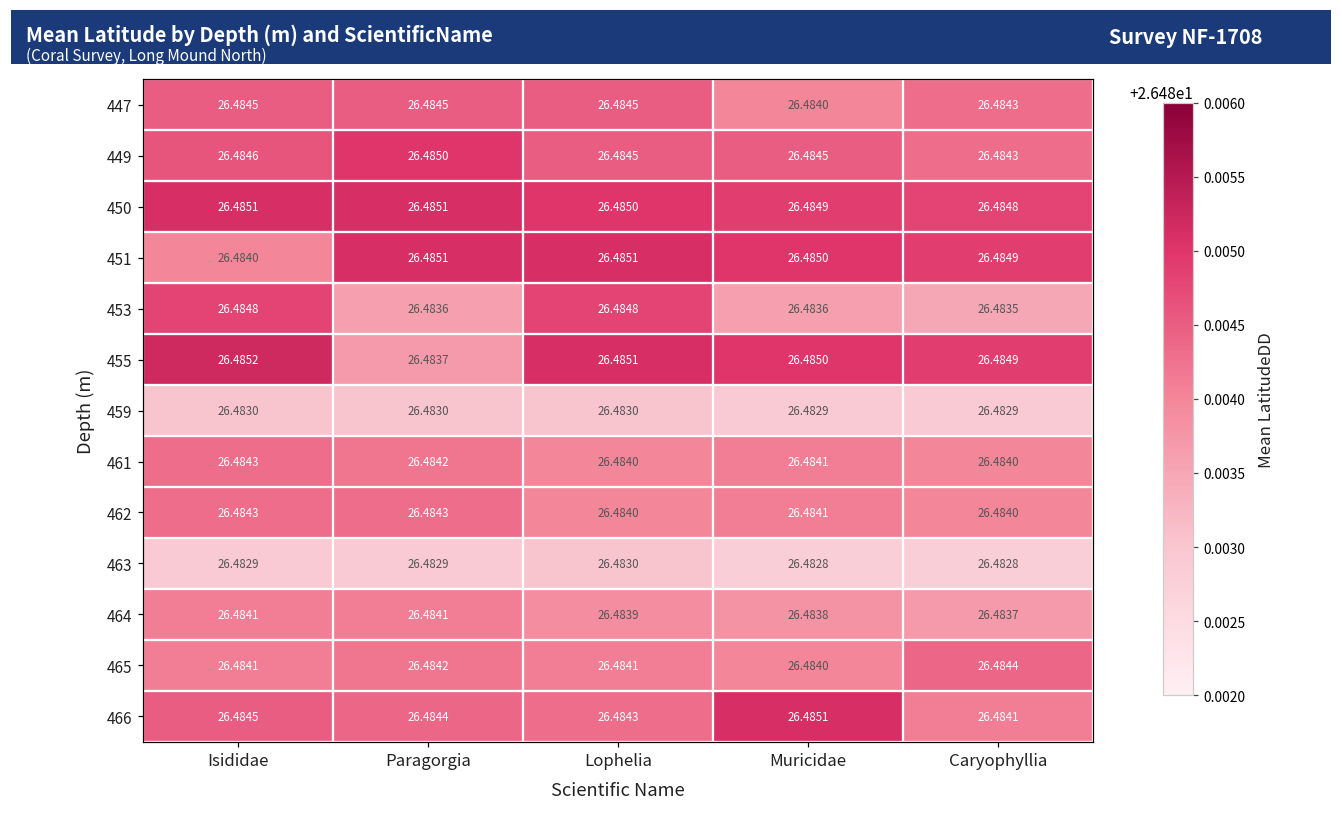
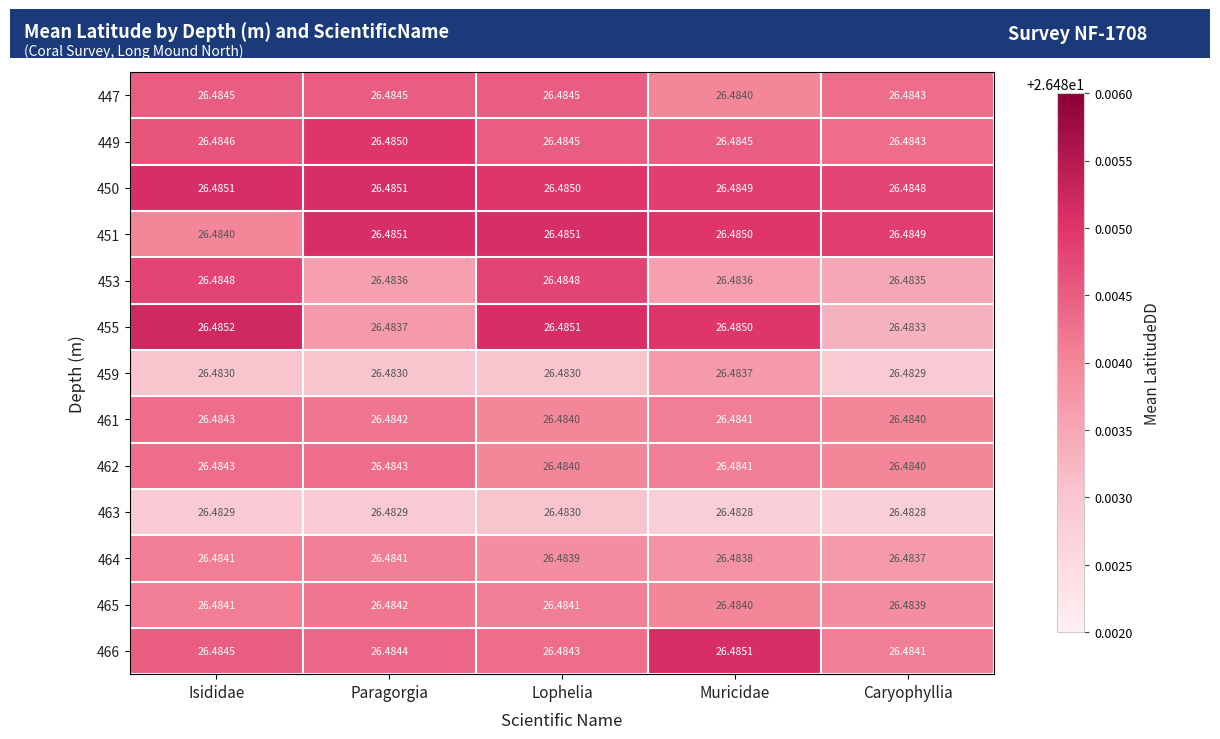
455, Caryophyllia: 26.4849 -> 26.4833
459, Muricidae: 26.4829 -> 26.4837
465, Caryophyllia: 26.4844 -> 26.4839
